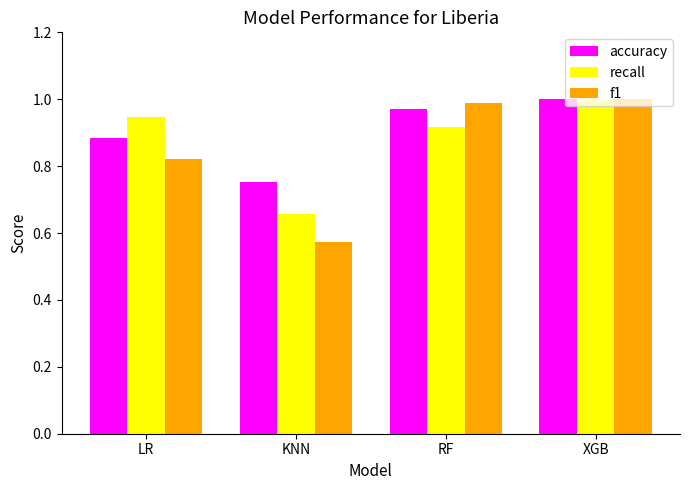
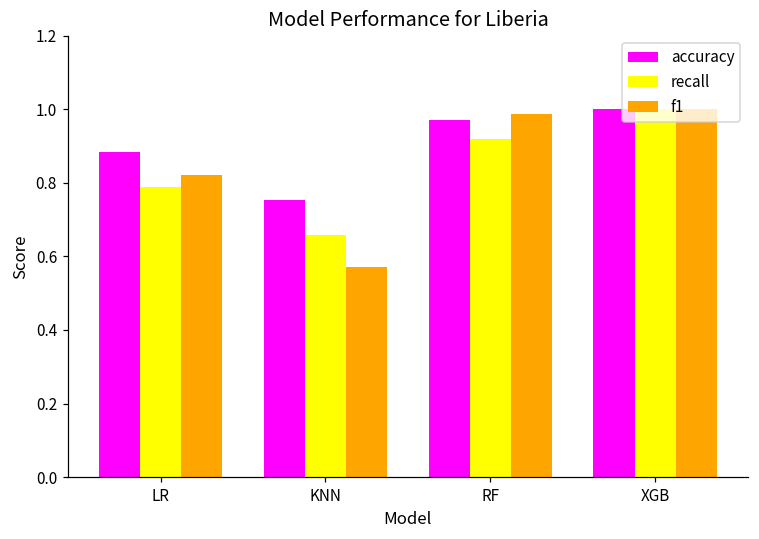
recall, LR: 0.95 -> 0.79
